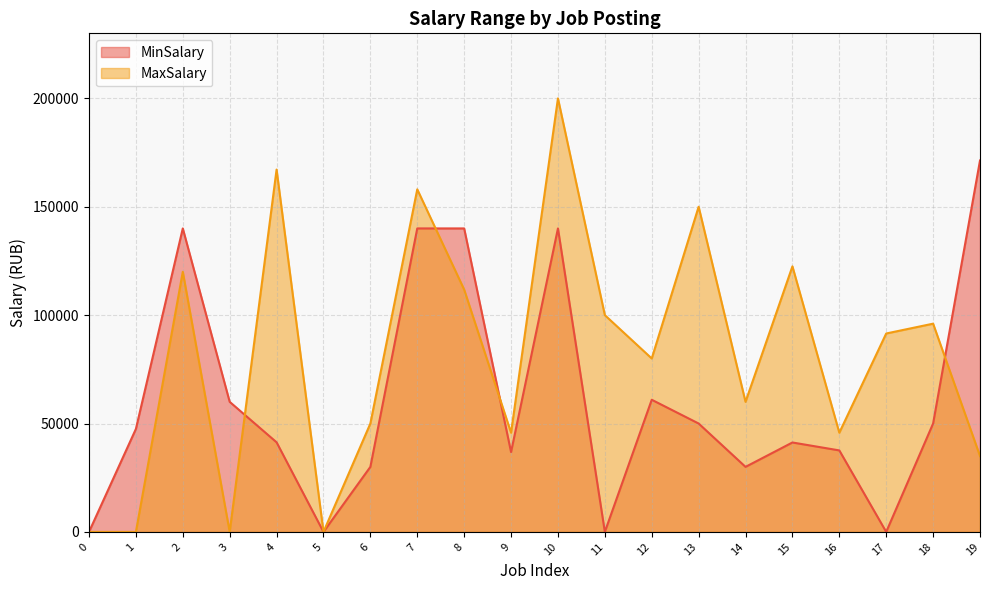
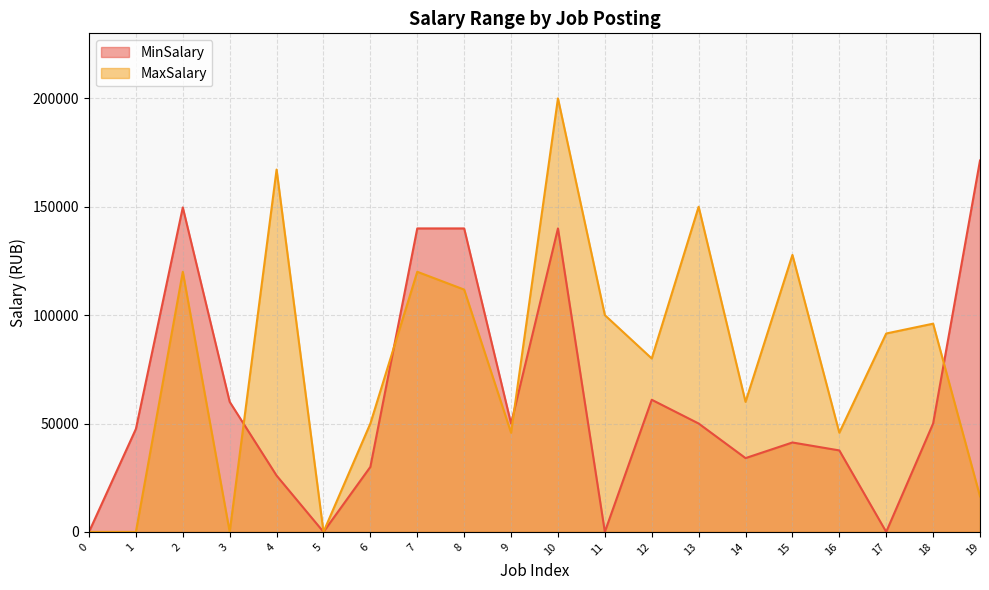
MinSalary, 2: 140000 -> 150000
MinSalary, 4: 41000 -> 26000
MaxSalary, 7: 158000 -> 120000
MinSalary, 9: 37000 -> 50000
MinSalary, 14: 30000 -> 34000
MaxSalary, 15: 123000 -> 128000
MaxSalary, 19: 35000 -> 16000
